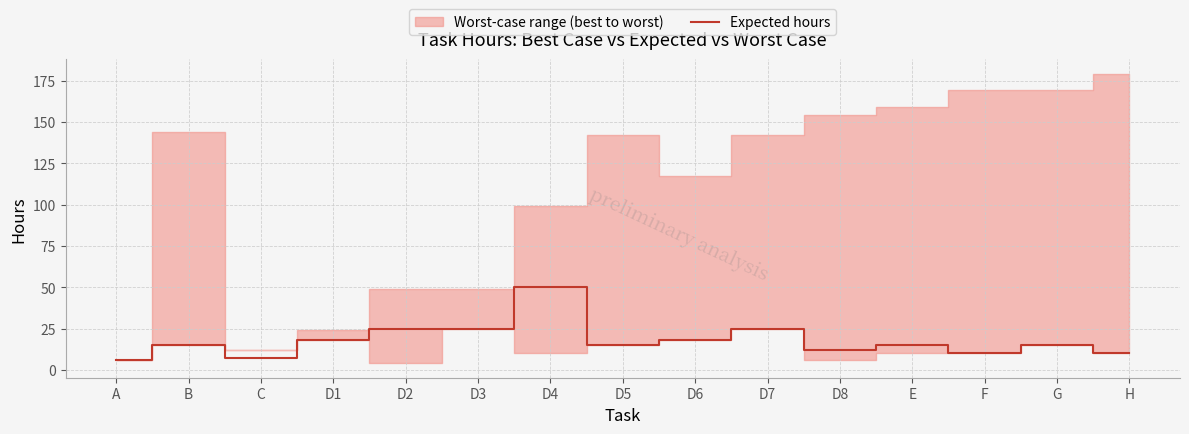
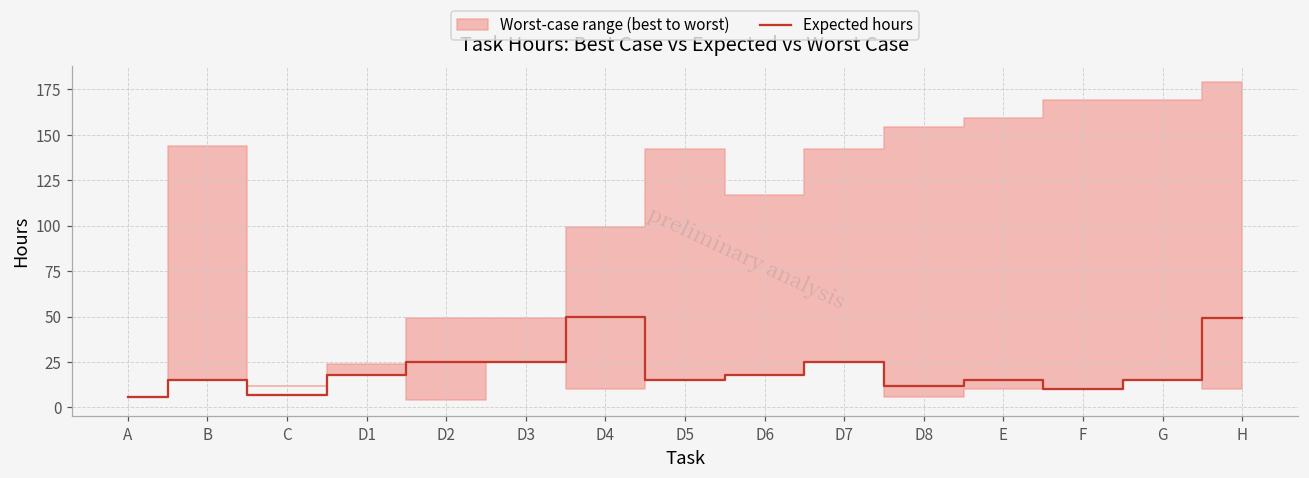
Expected hours, H: 10 -> 49
